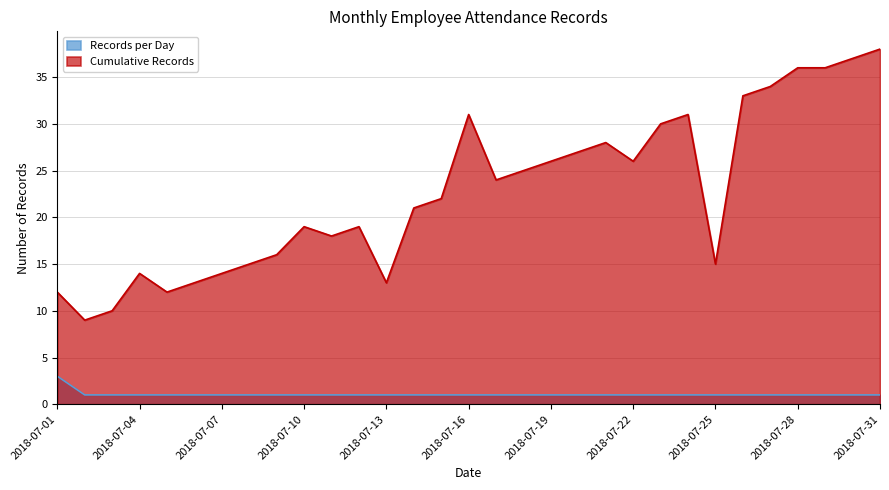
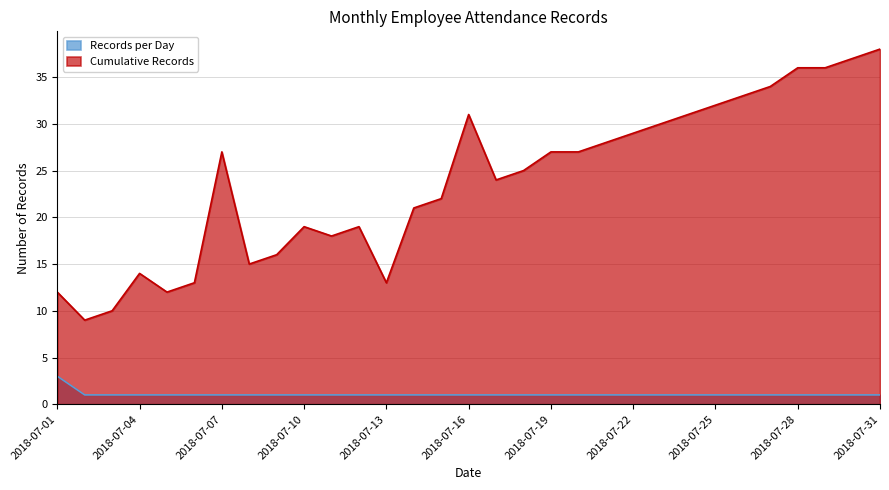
Cumulative Records, 2018-07-07: 14 -> 27
Cumulative Records, 2018-07-19: 26 -> 27
Cumulative Records, 2018-07-22: 26 -> 29
Cumulative Records, 2018-07-25: 15 -> 32
